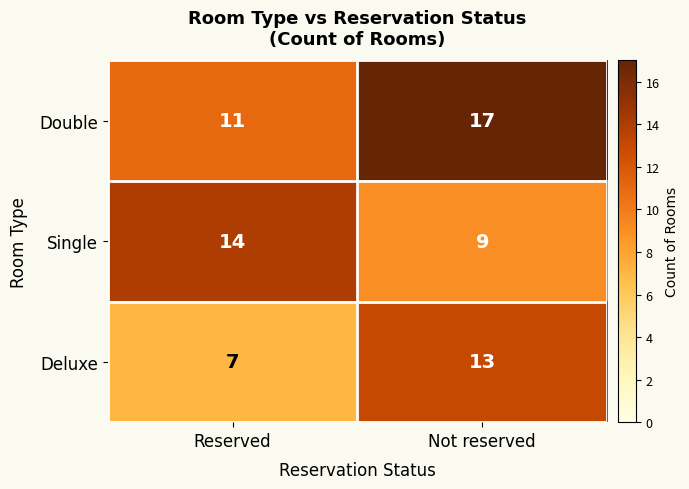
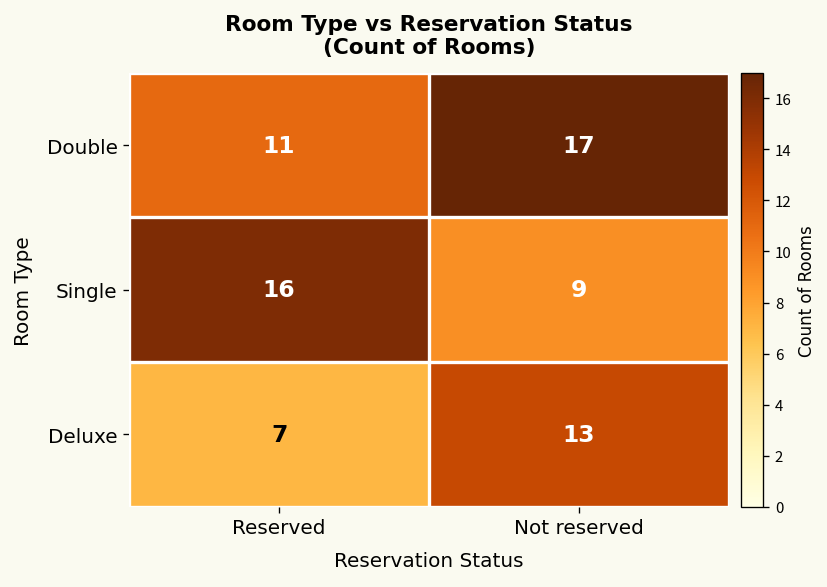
Single, Reserved: 14 -> 16
